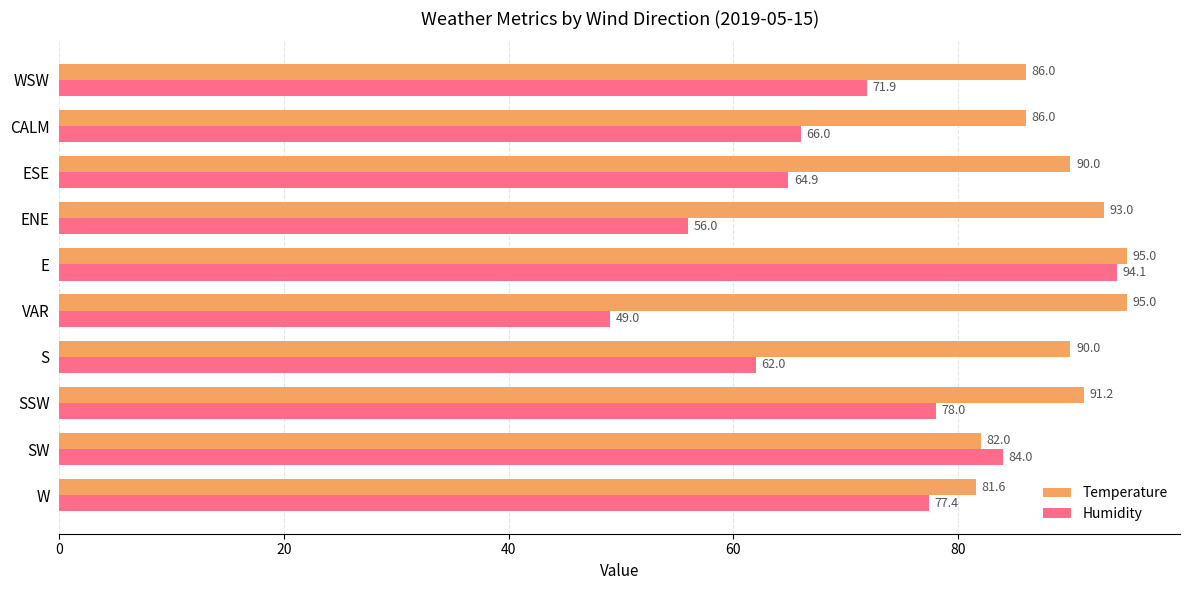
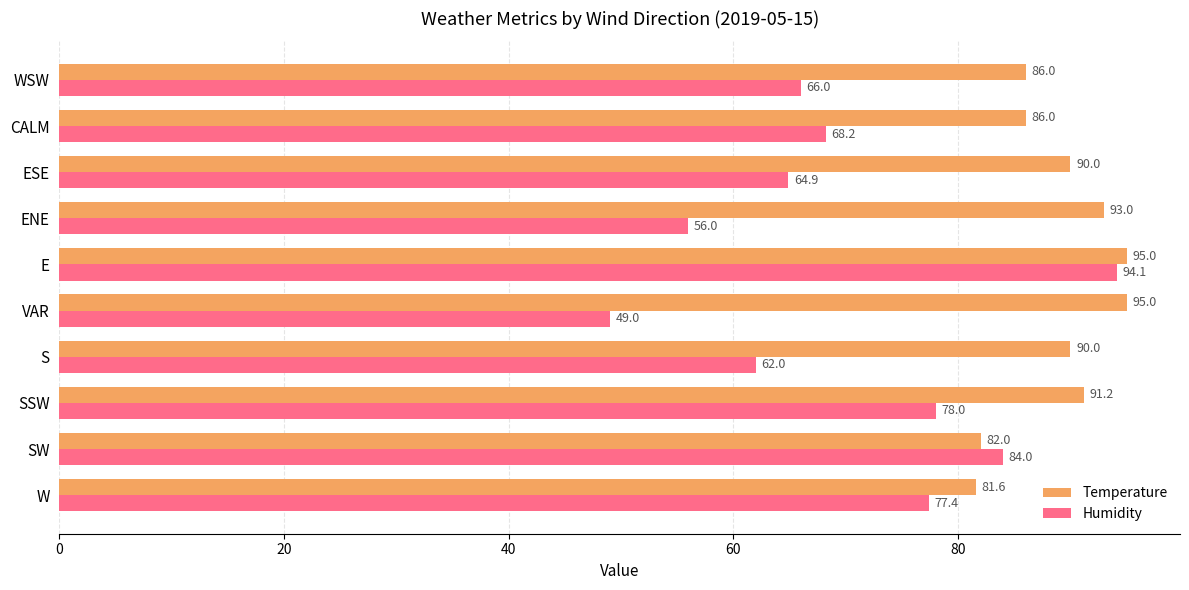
Humidity, WSW: 71.9 -> 66.0
Humidity, CALM: 66.0 -> 68.2
